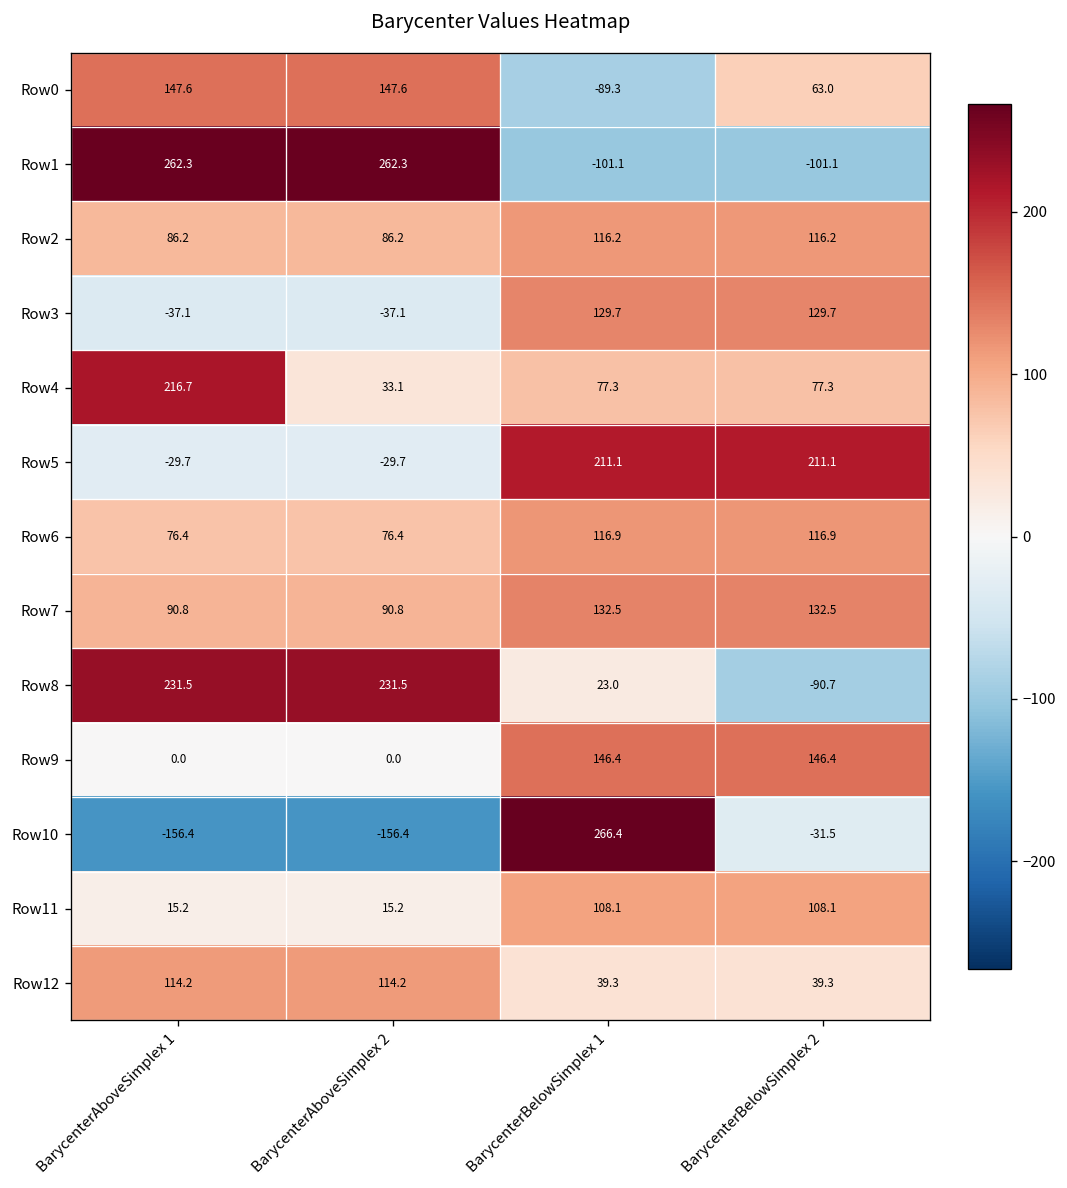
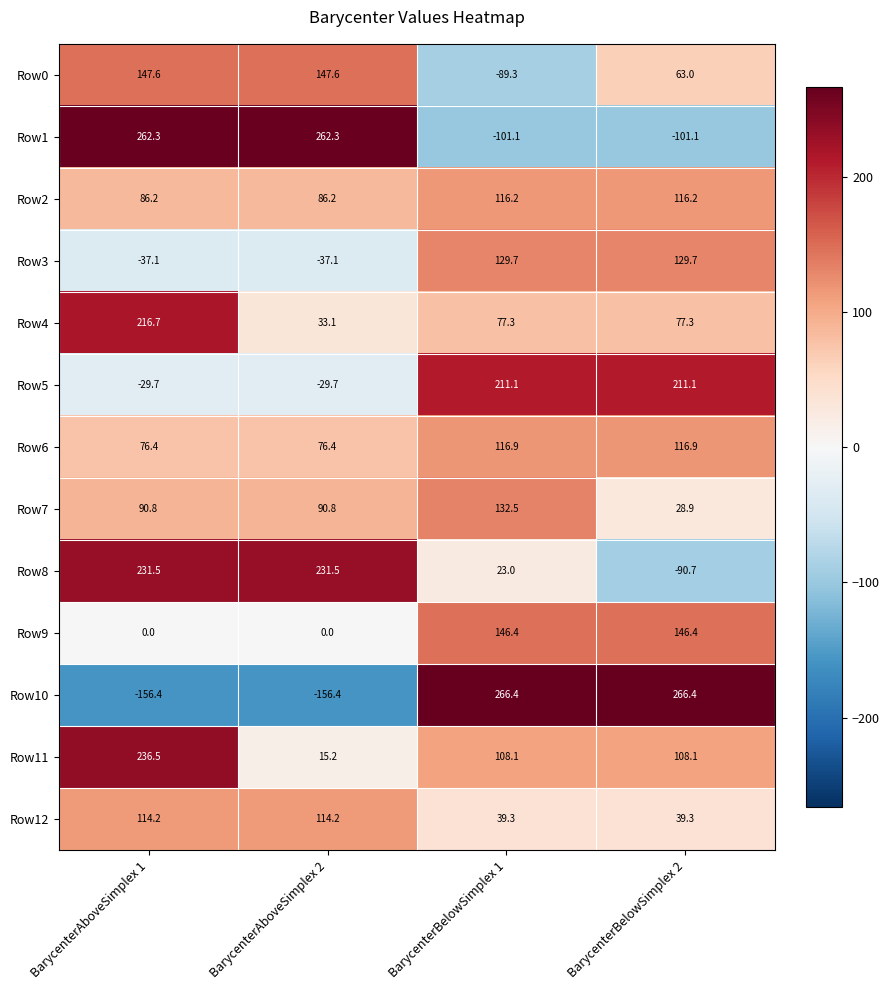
Row7, BarycenterBelowSimplex 2: 132.5 -> 28.9
Row10, BarycenterBelowSimplex 2: -31.5 -> 266.4
Row11, BarycenterAboveSimplex 1: 15.2 -> 236.5
